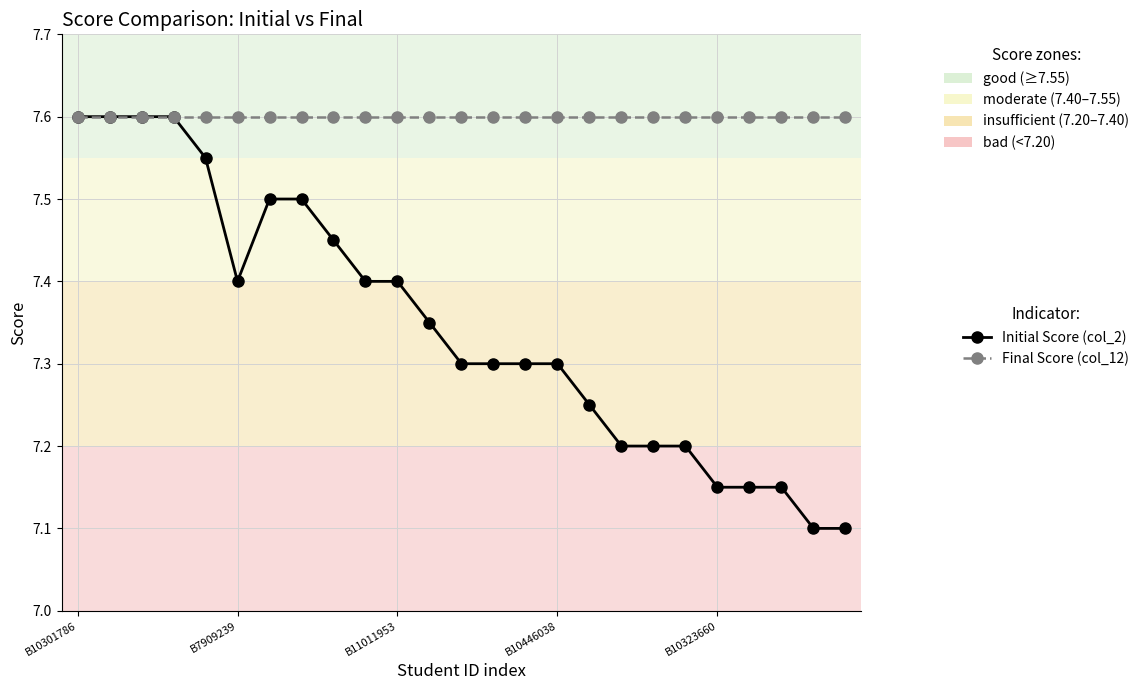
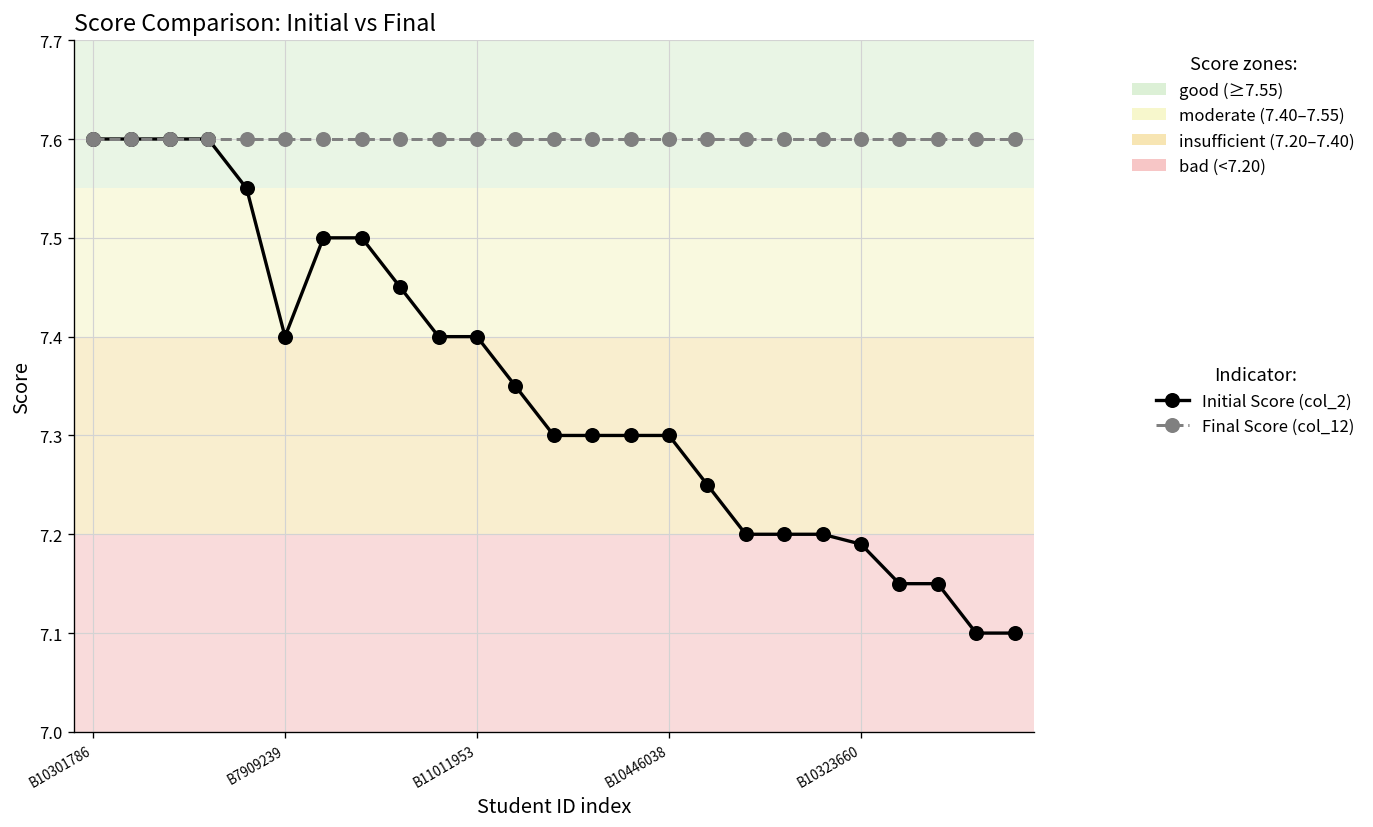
Initial Score (col_2), B10323660: 7.15 -> 7.19
